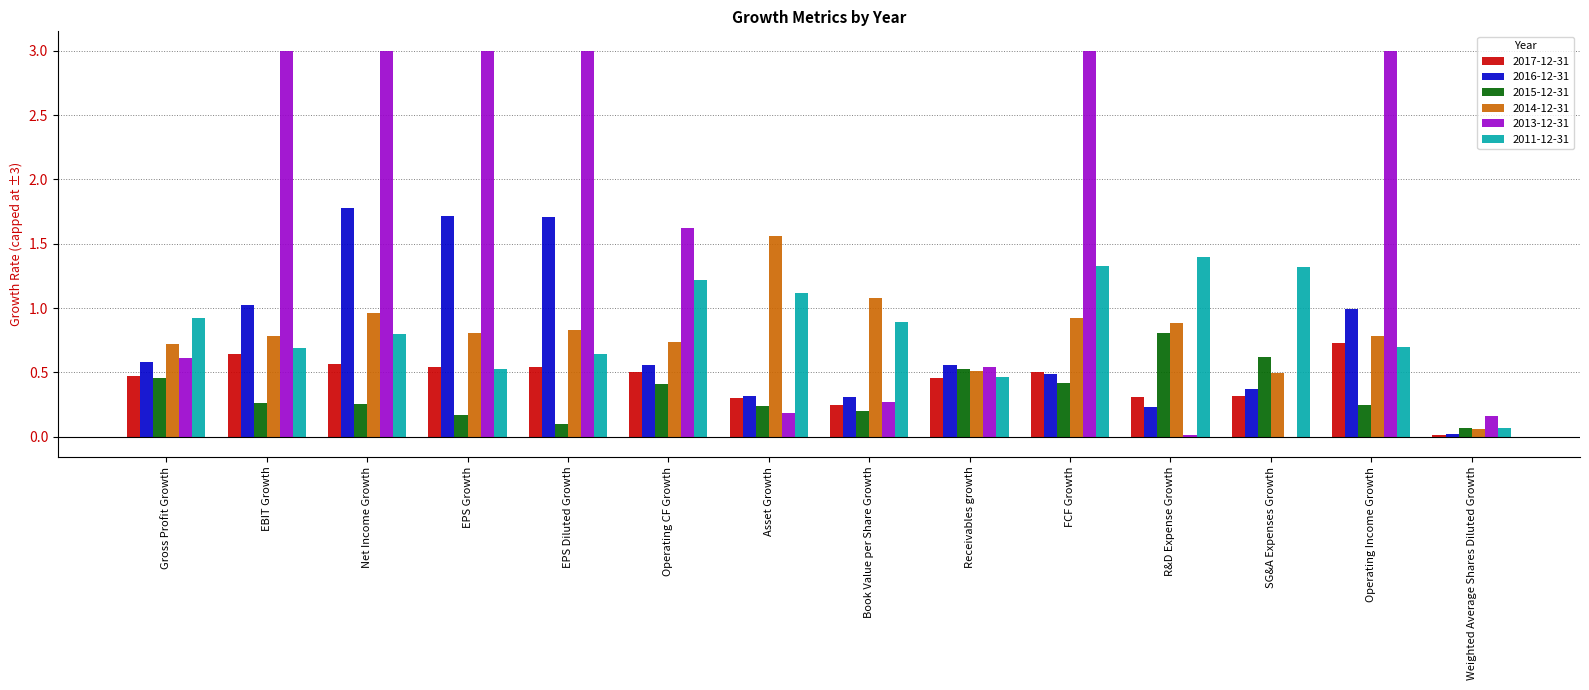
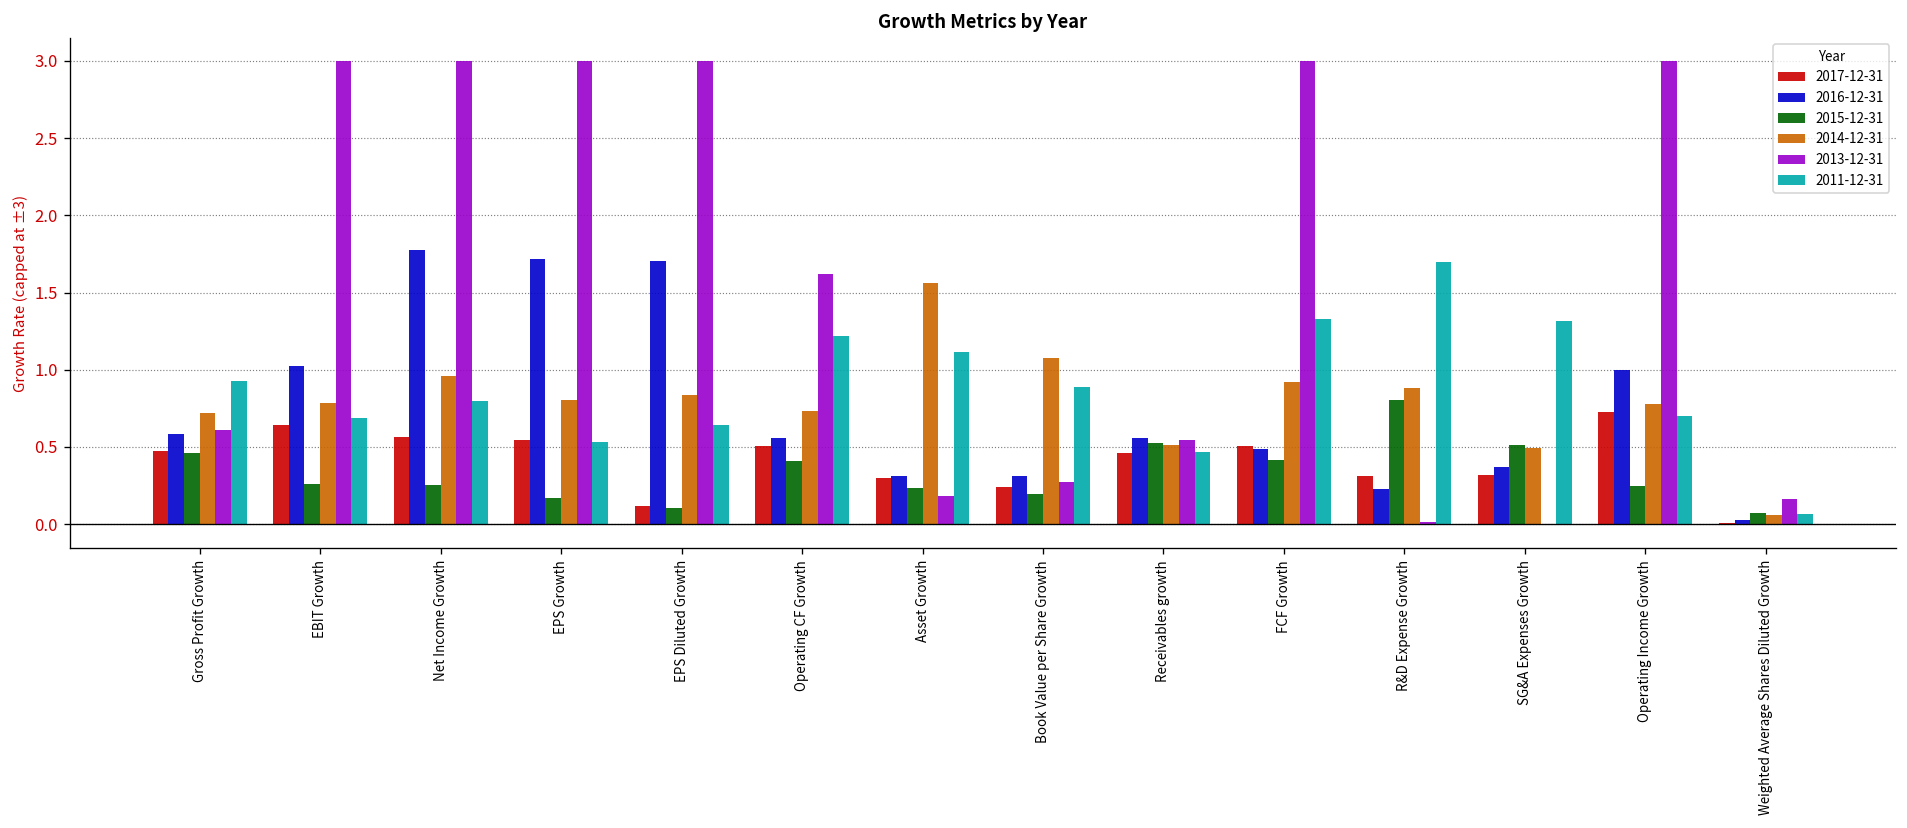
2017-12-31, EPS Diluted Growth: 0.54 -> 0.12
2011-12-31, R&D Expense Growth: 1.40 -> 1.69
2015-12-31, SG&A Expenses Growth: 0.62 -> 0.52
